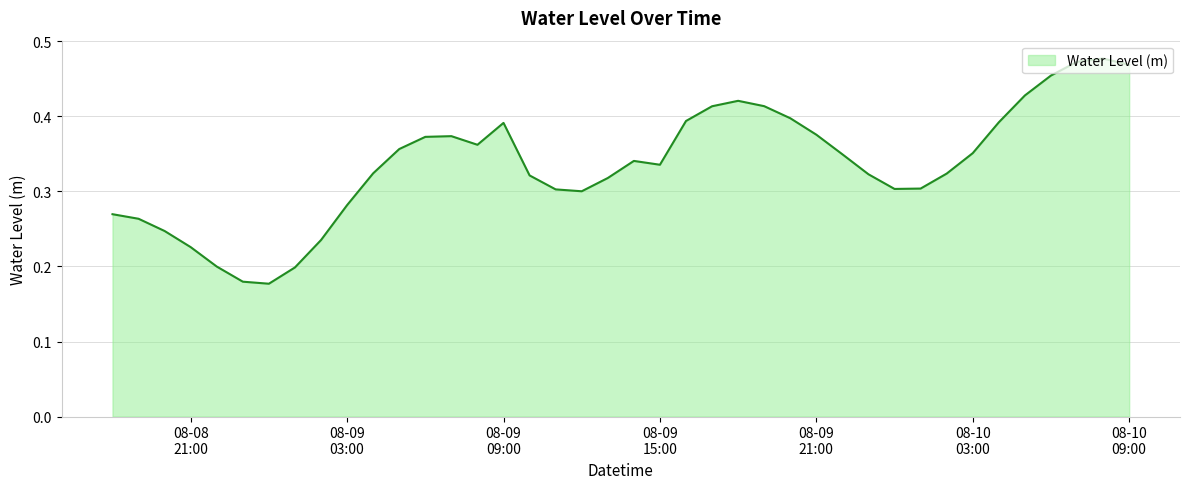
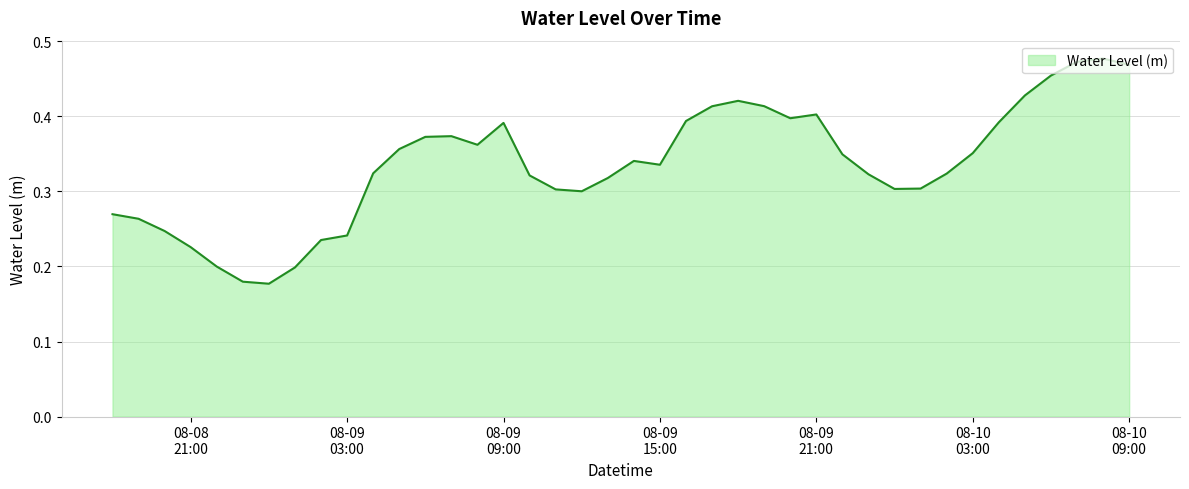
08-09 03:00: 0.28 -> 0.24
08-09 21:00: 0.38 -> 0.40
